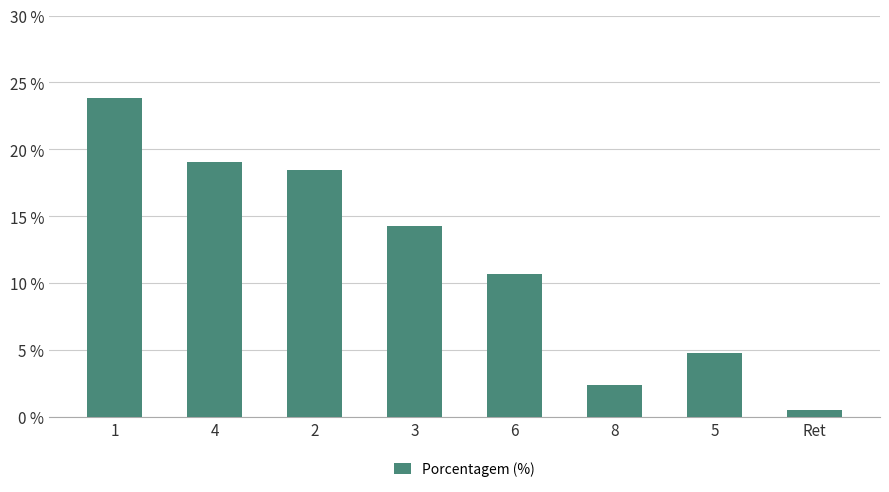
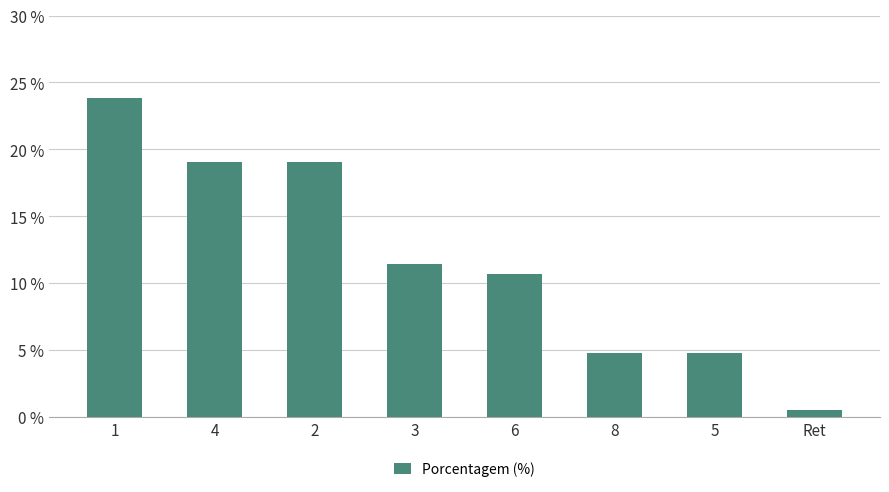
2: 18.4 % -> 19.1 %
3: 14.3 % -> 11.5 %
8: 2.4 % -> 4.8 %
